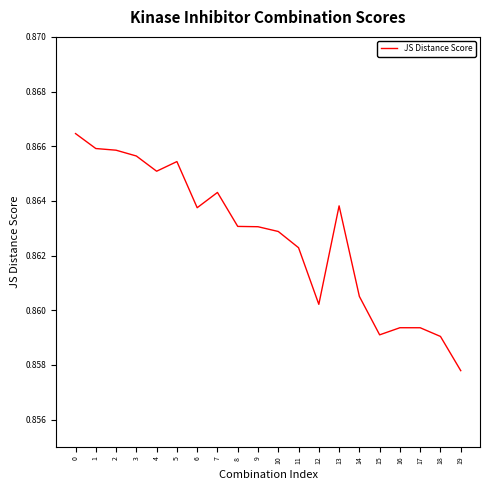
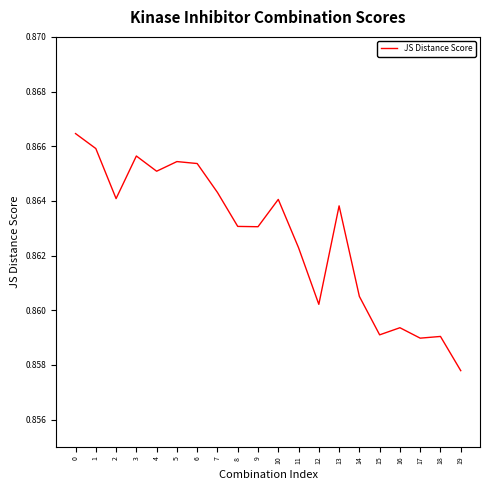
2: 0.8659 -> 0.8641
6: 0.8637 -> 0.8654
10: 0.8629 -> 0.8641
17: 0.8594 -> 0.8590
